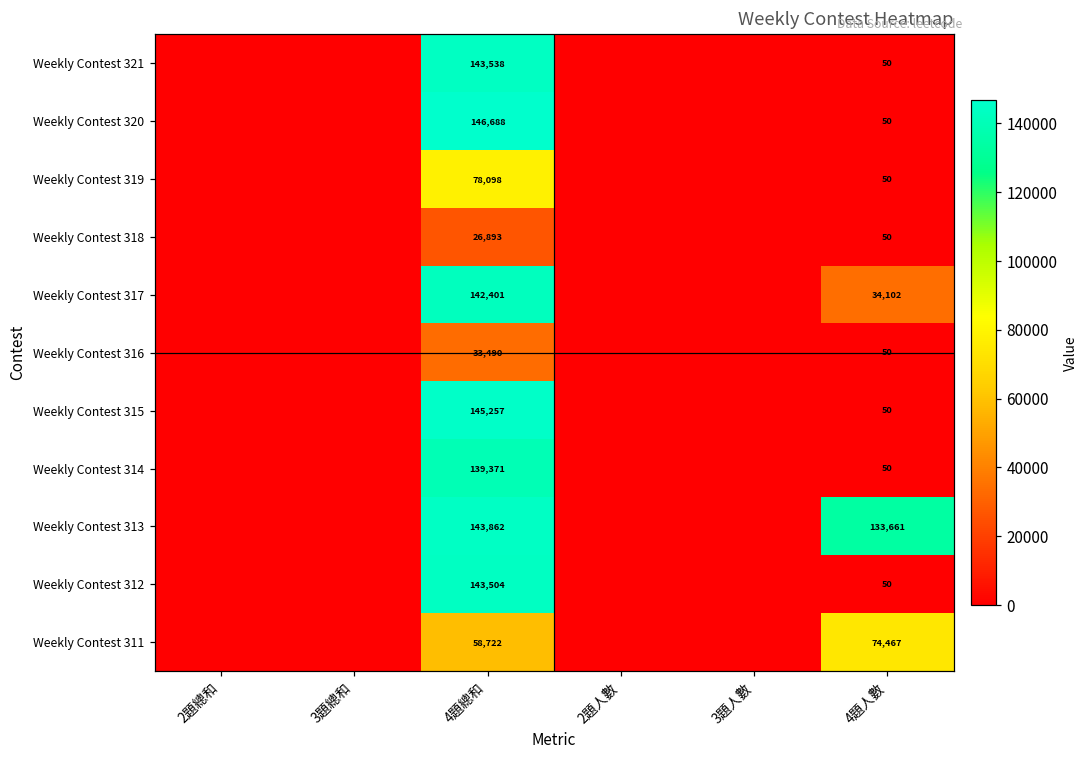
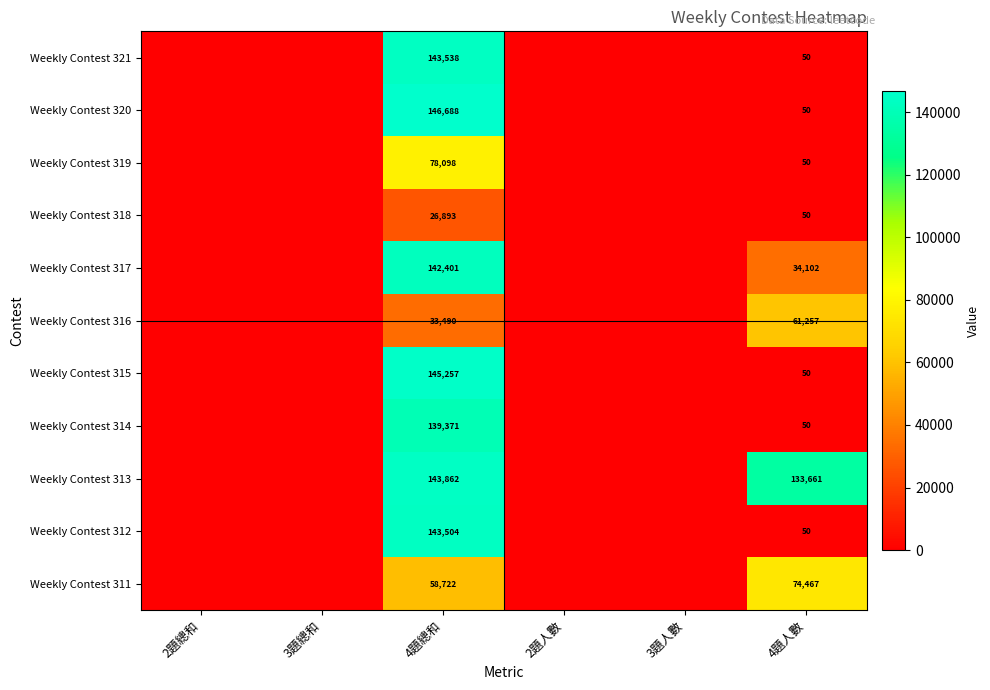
Weekly Contest 316, 4題人數: 50 -> 61,257
